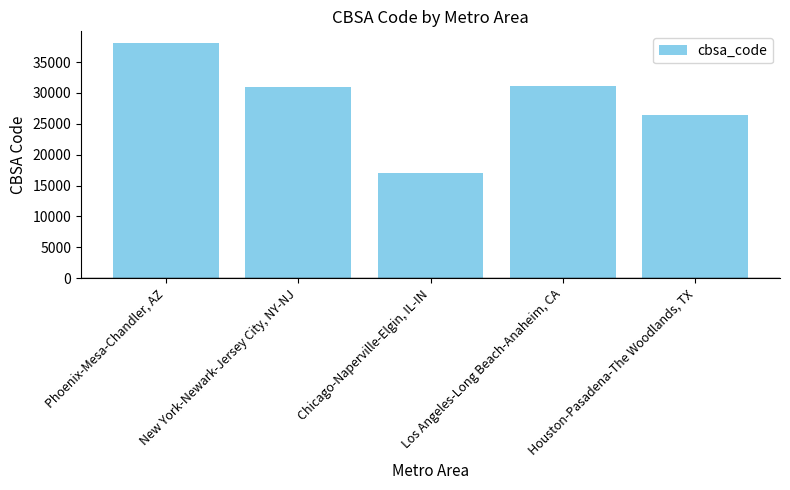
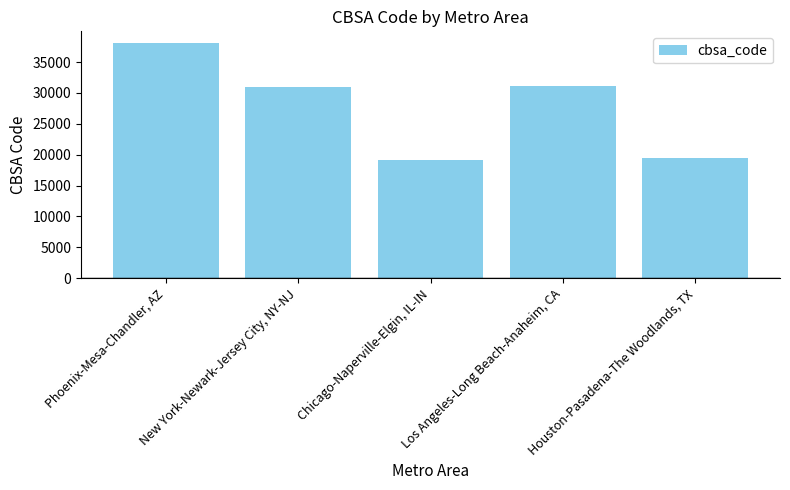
Chicago-Naperville-Elgin, IL-IN: 17000 -> 19000
Houston-Pasadena-The Woodlands, TX: 26000 -> 19000
